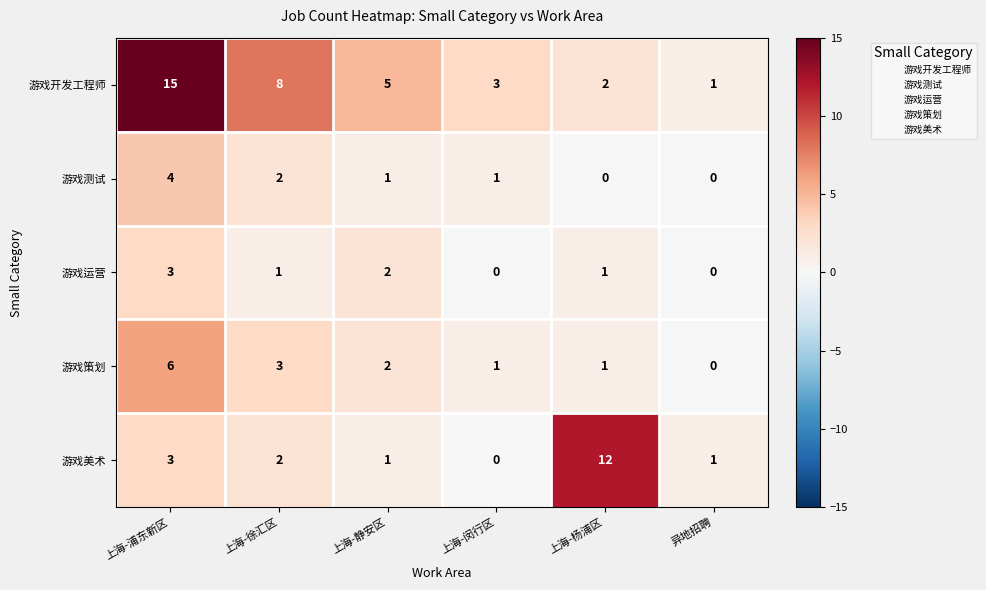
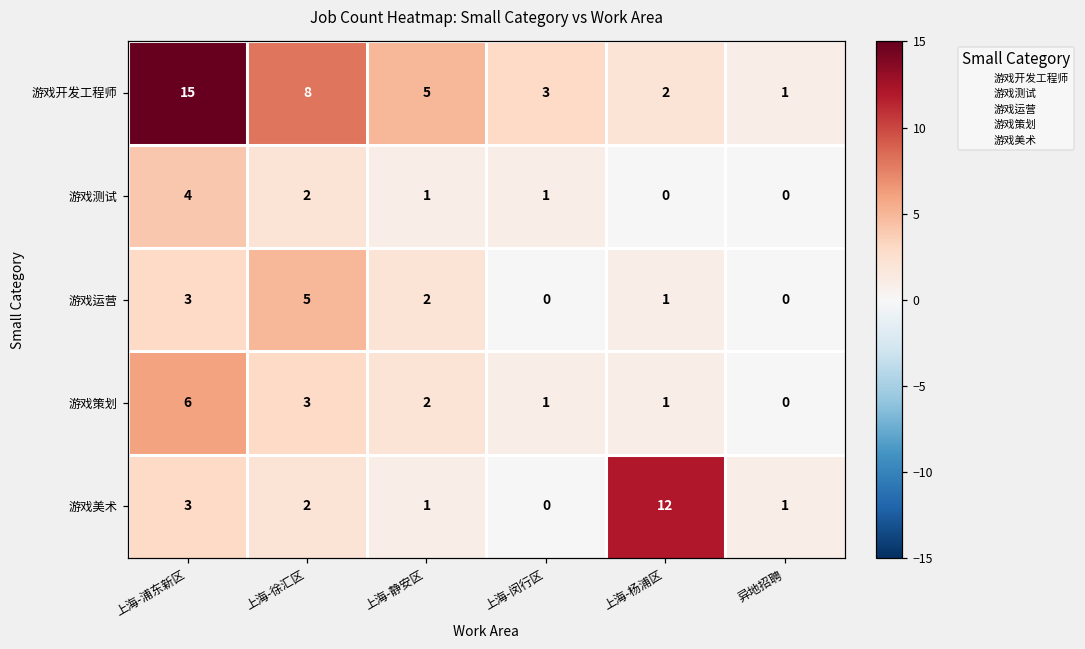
游戏运营, 上海-徐汇区: 1 -> 5
